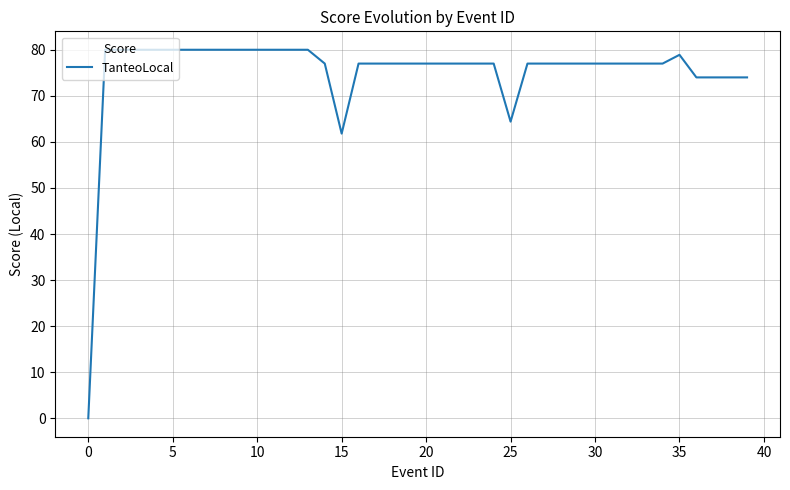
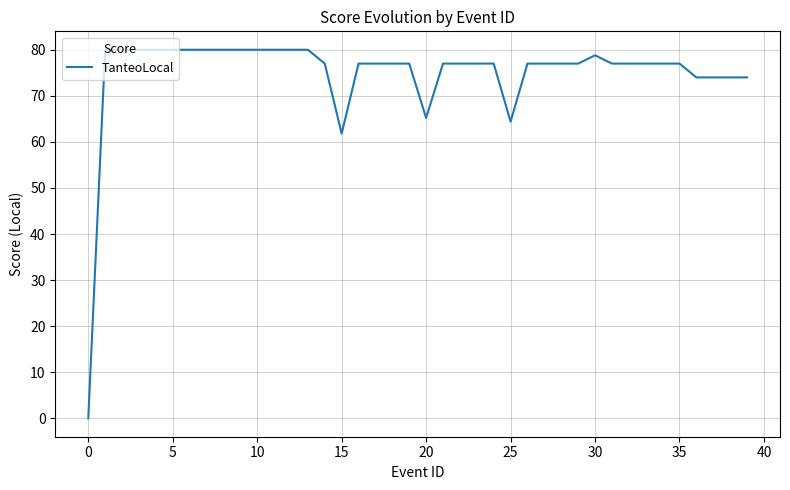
20: 77 -> 65
30: 77 -> 79
35: 79 -> 77
